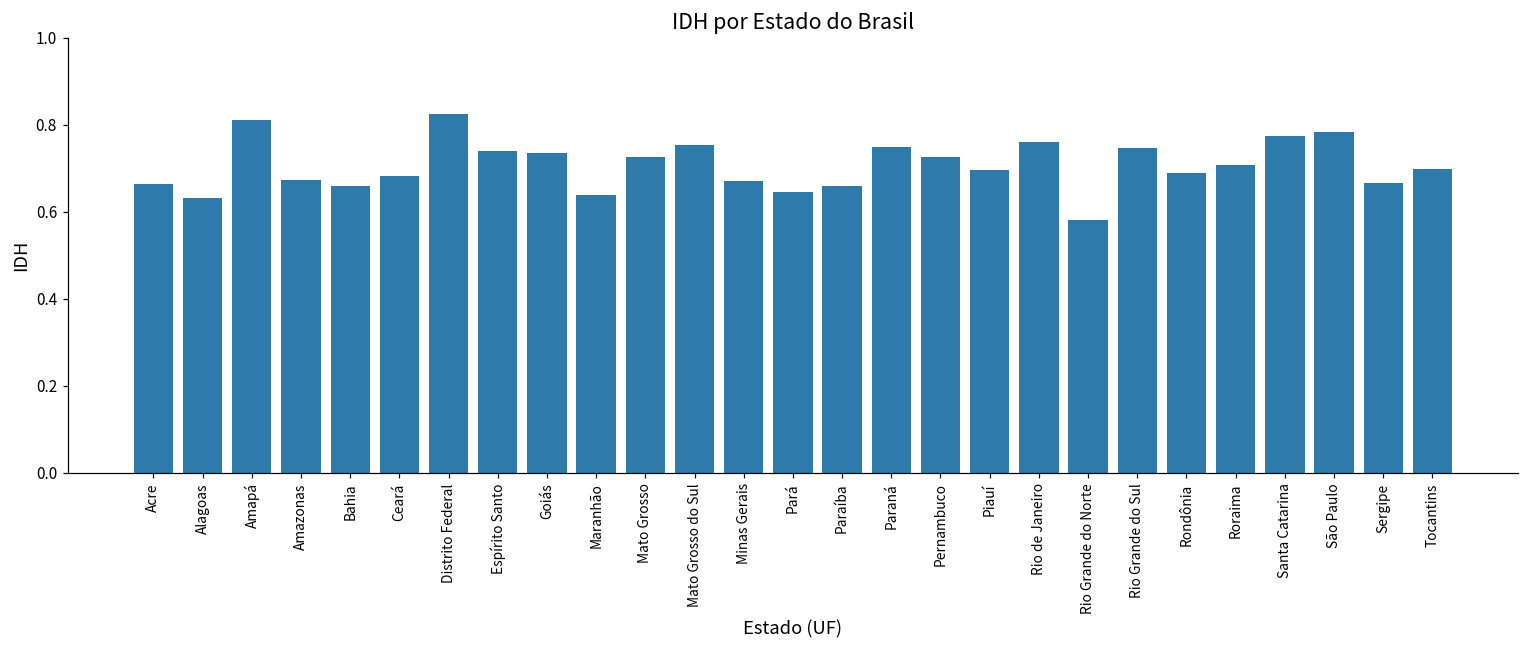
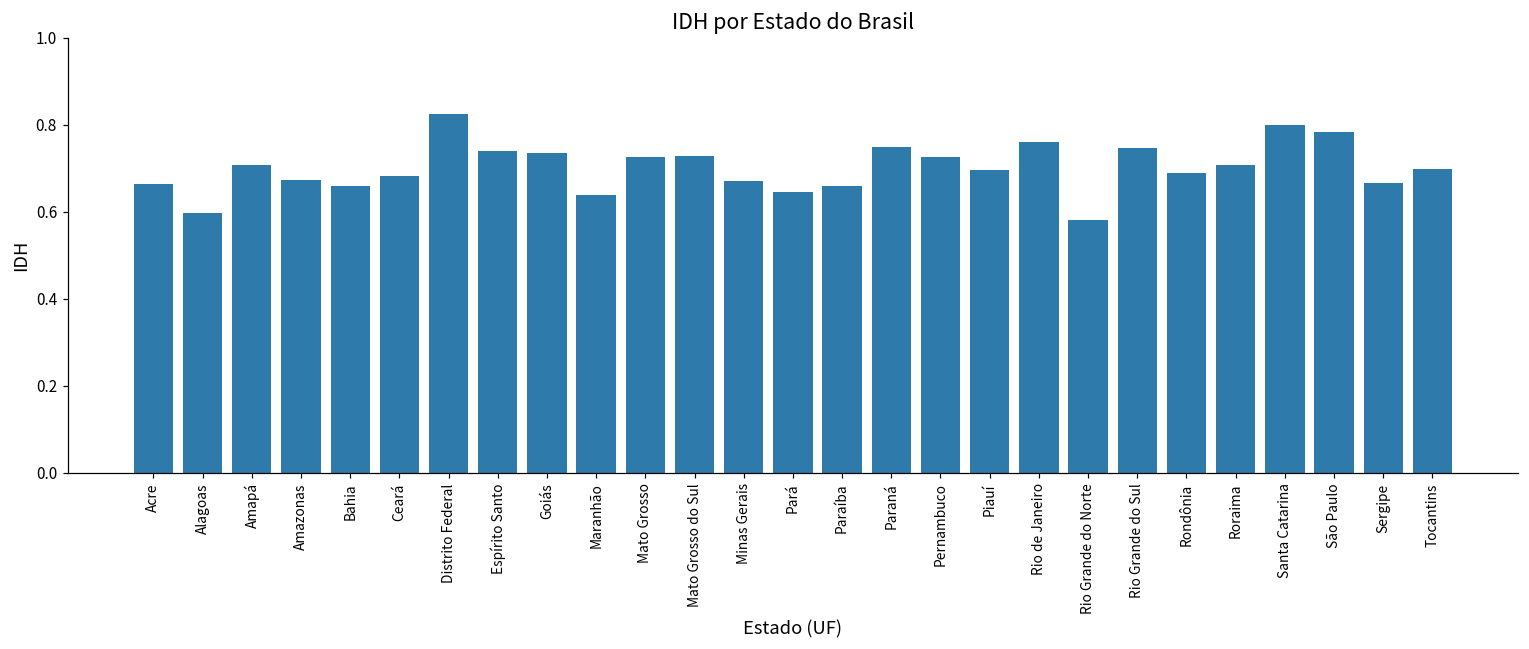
Alagoas: 0.63 -> 0.60
Amapá: 0.81 -> 0.71
Mato Grosso do Sul: 0.75 -> 0.73
Santa Catarina: 0.77 -> 0.80
